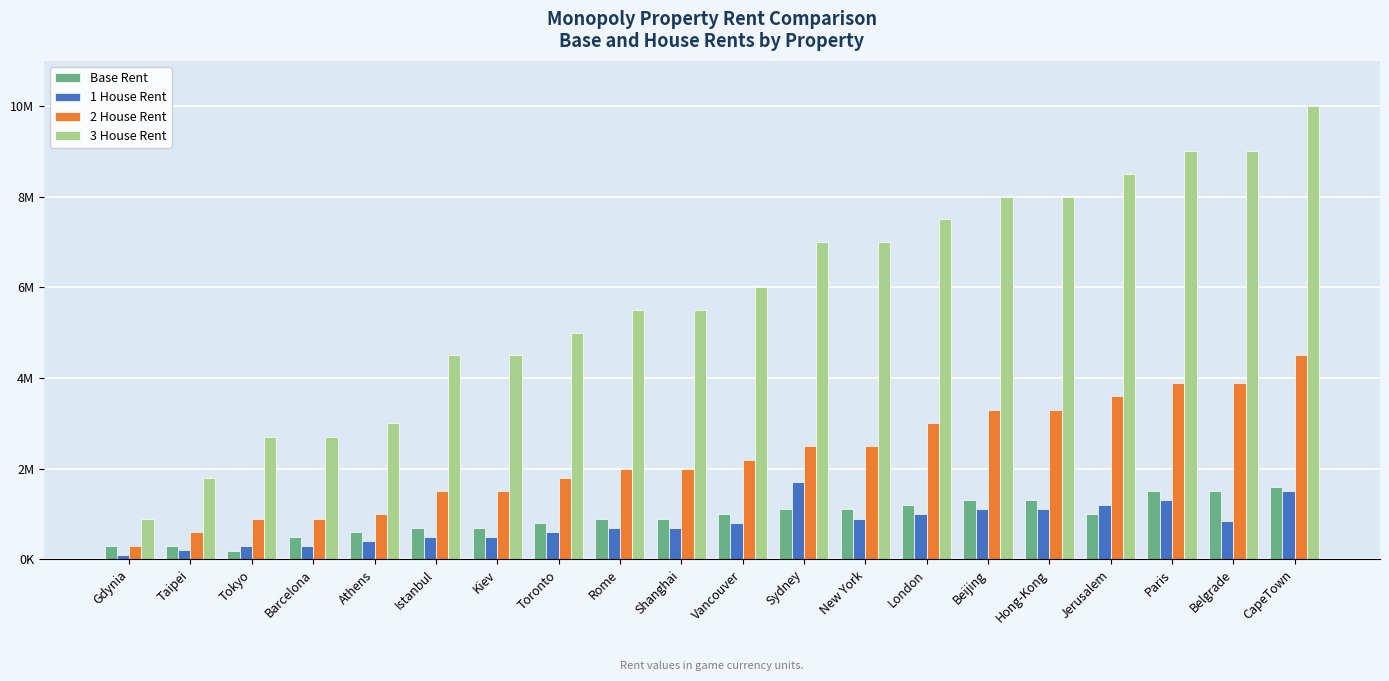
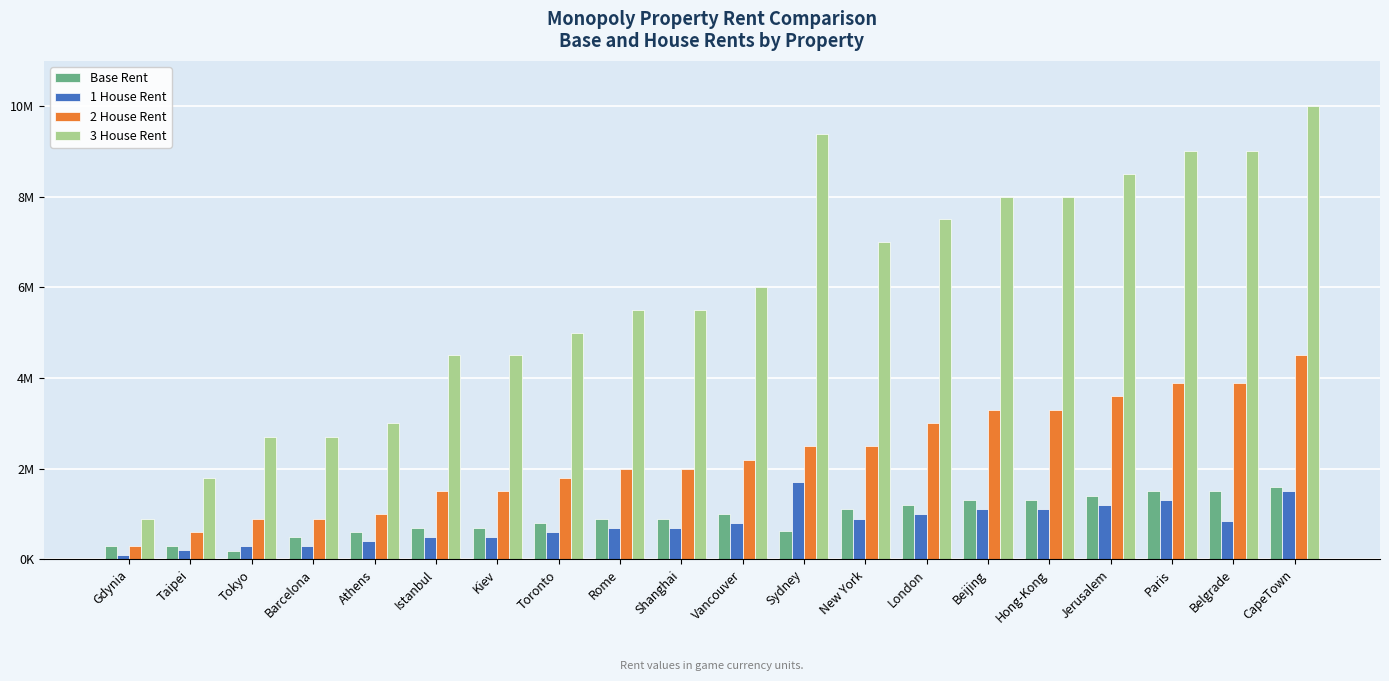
Base Rent, Sydney: 1100000 -> 600000
3 House Rent, Sydney: 7000000 -> 9400000
Base Rent, Jerusalem: 1000000 -> 1400000
